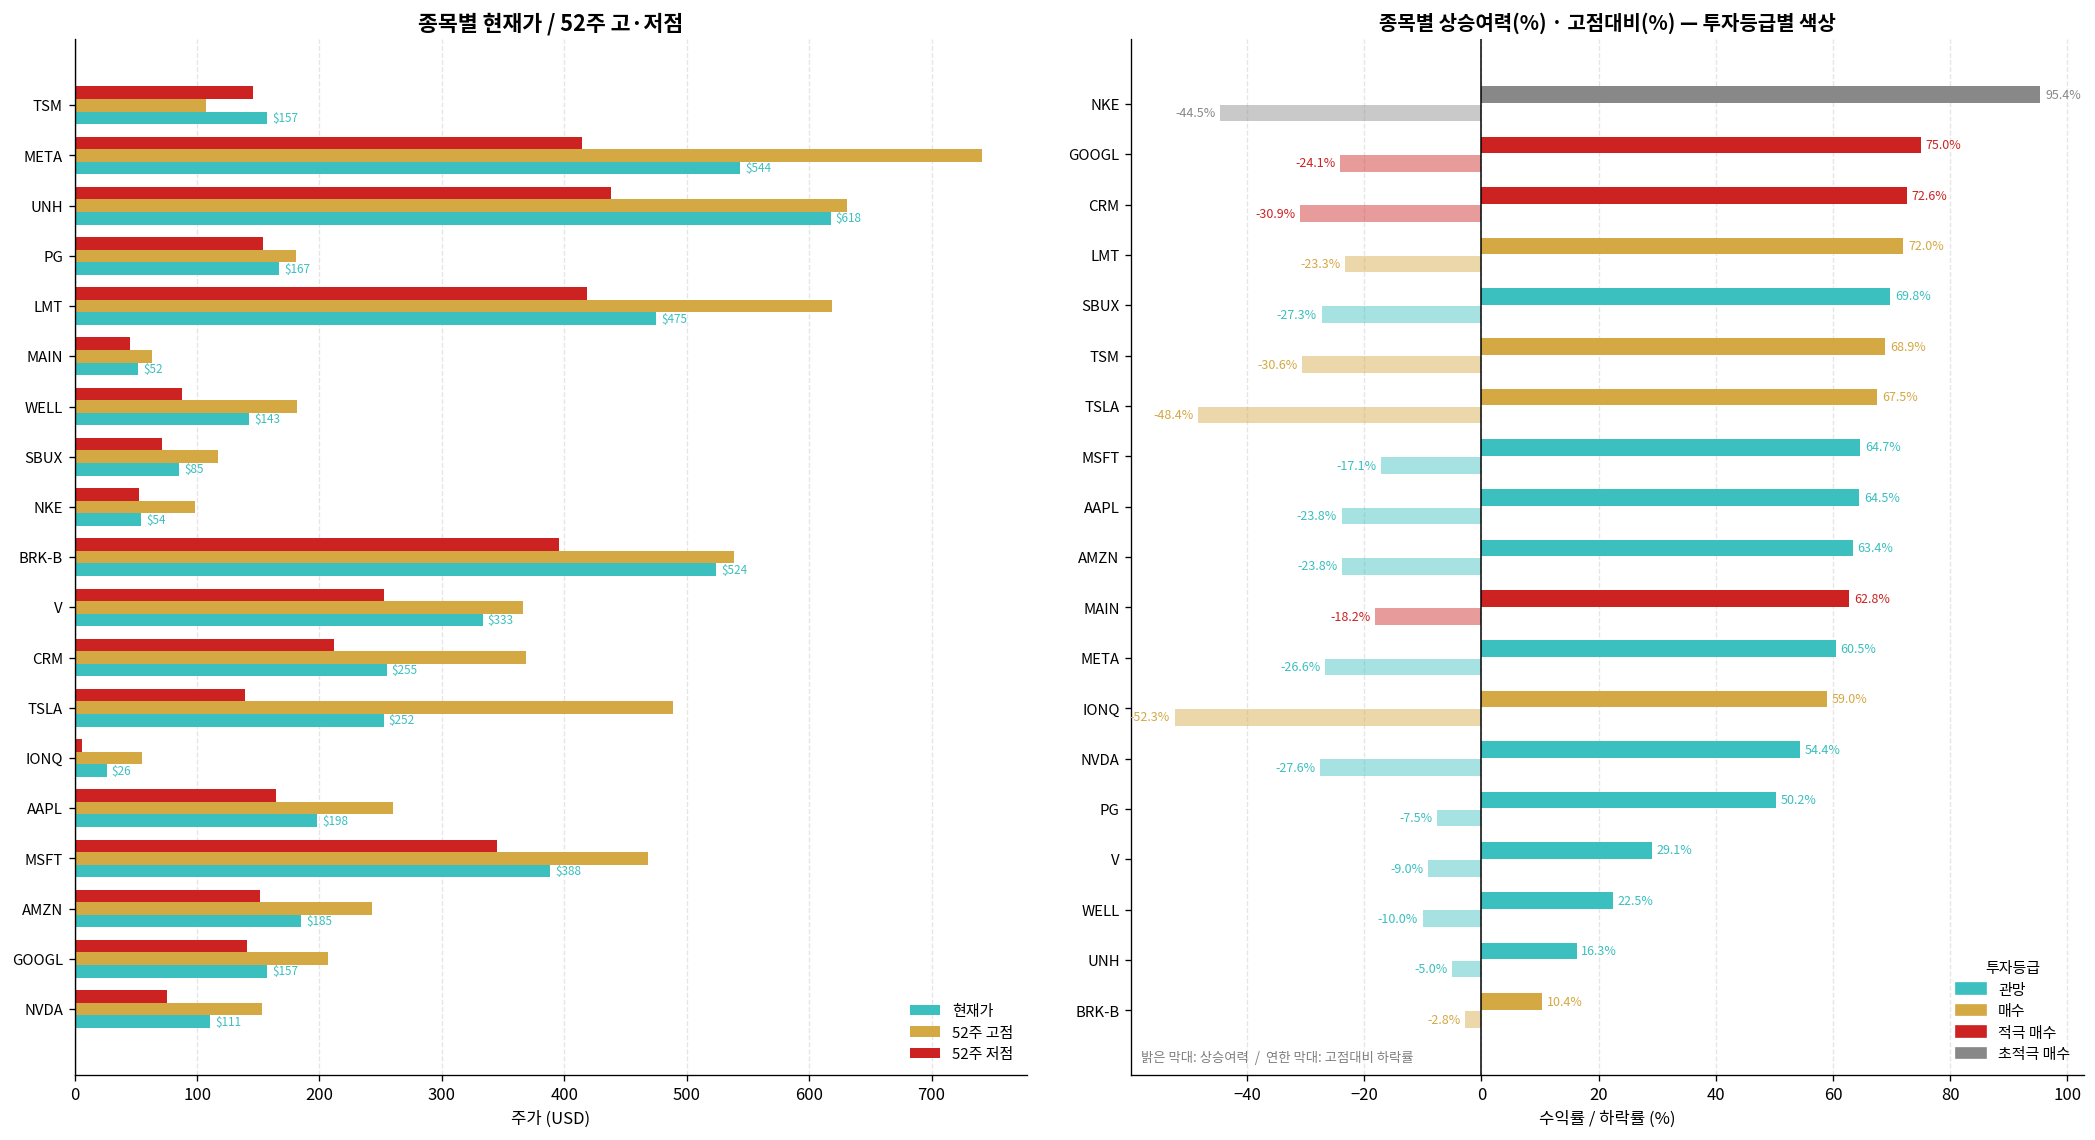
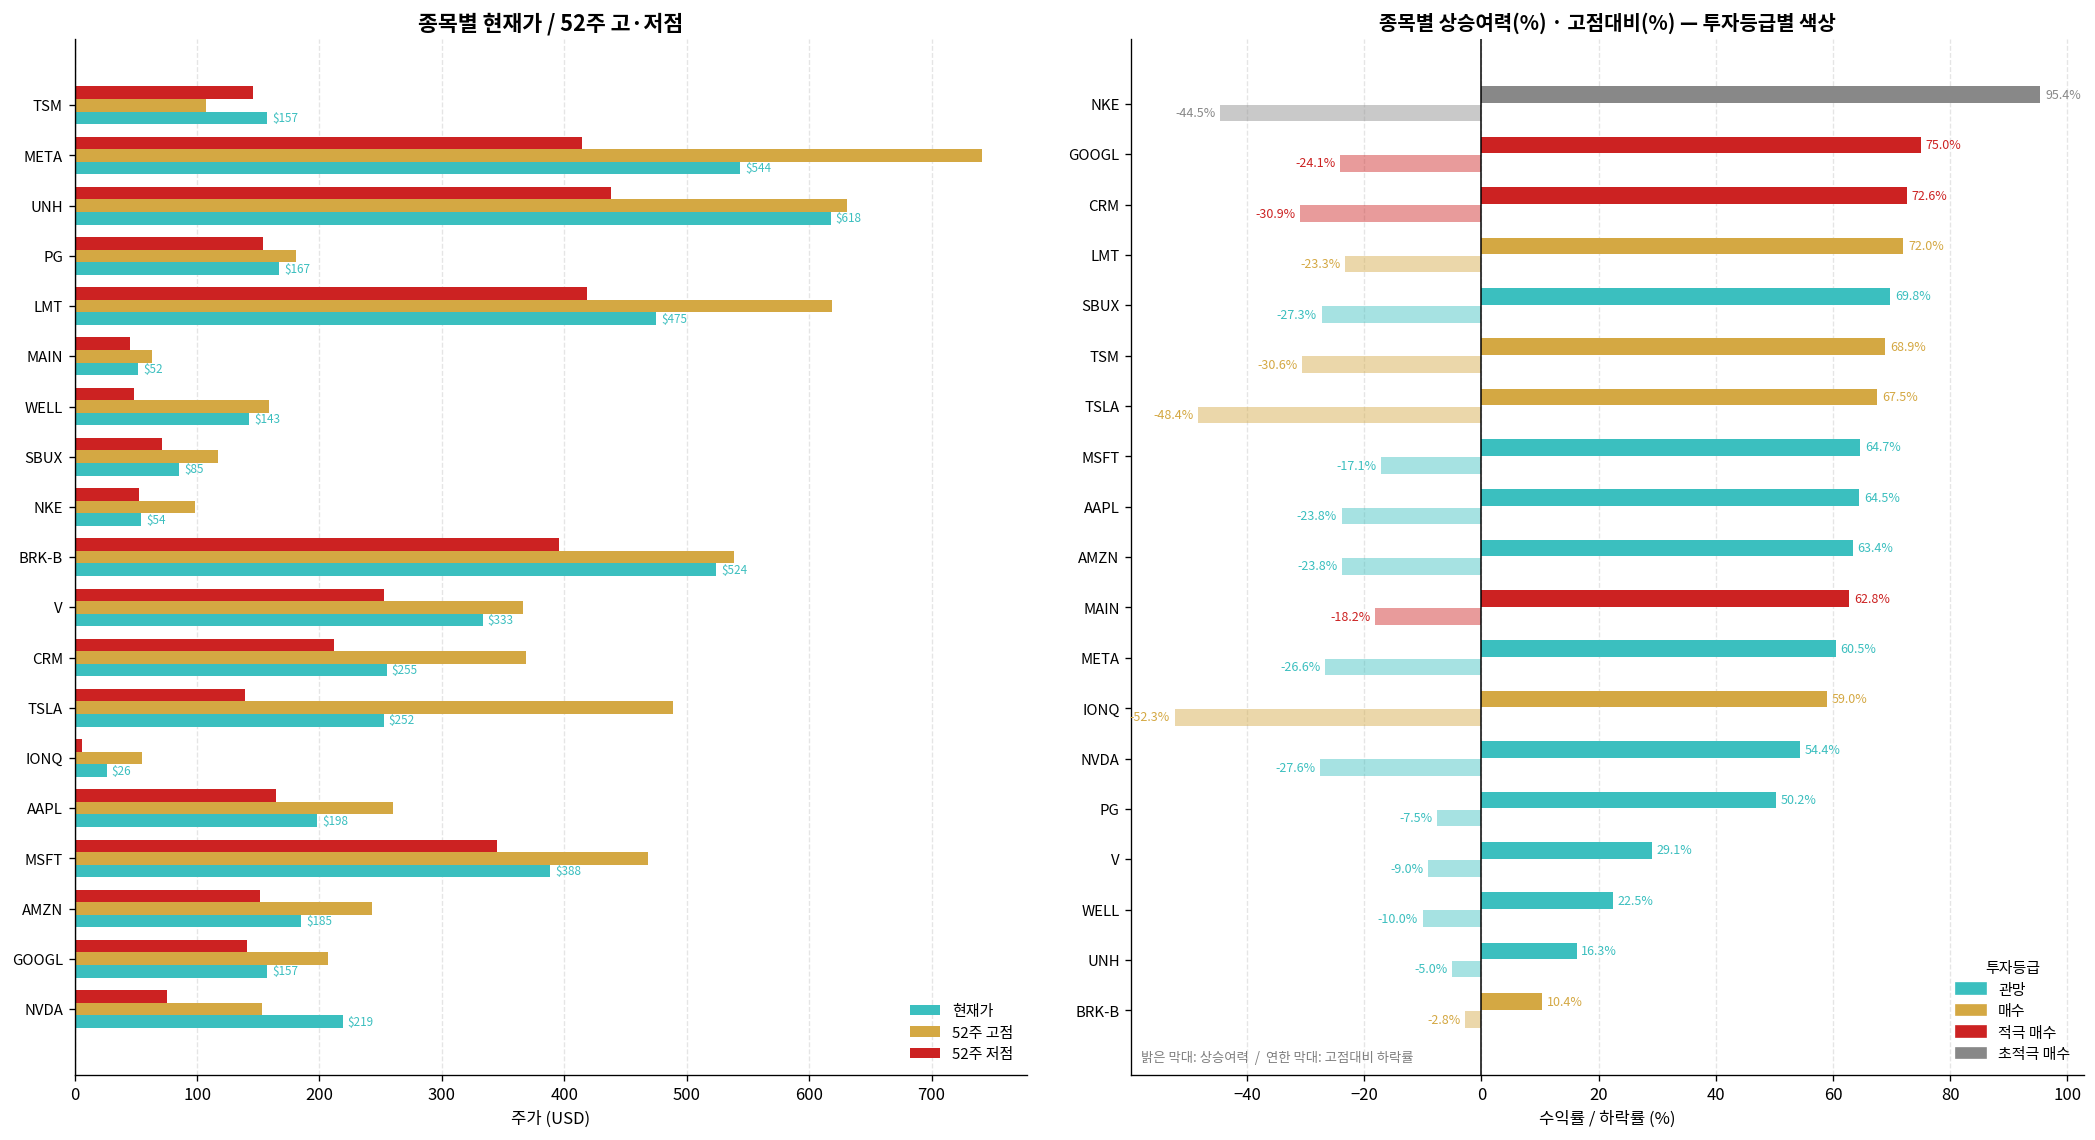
종목별 현재가 / 52주 고·저점, 52주 저점, WELL: 88 -> 49
종목별 현재가 / 52주 고·저점, 52주 고점, WELL: 182 -> 159
종목별 현재가 / 52주 고·저점, 현재가, NVDA: $111 -> $219
